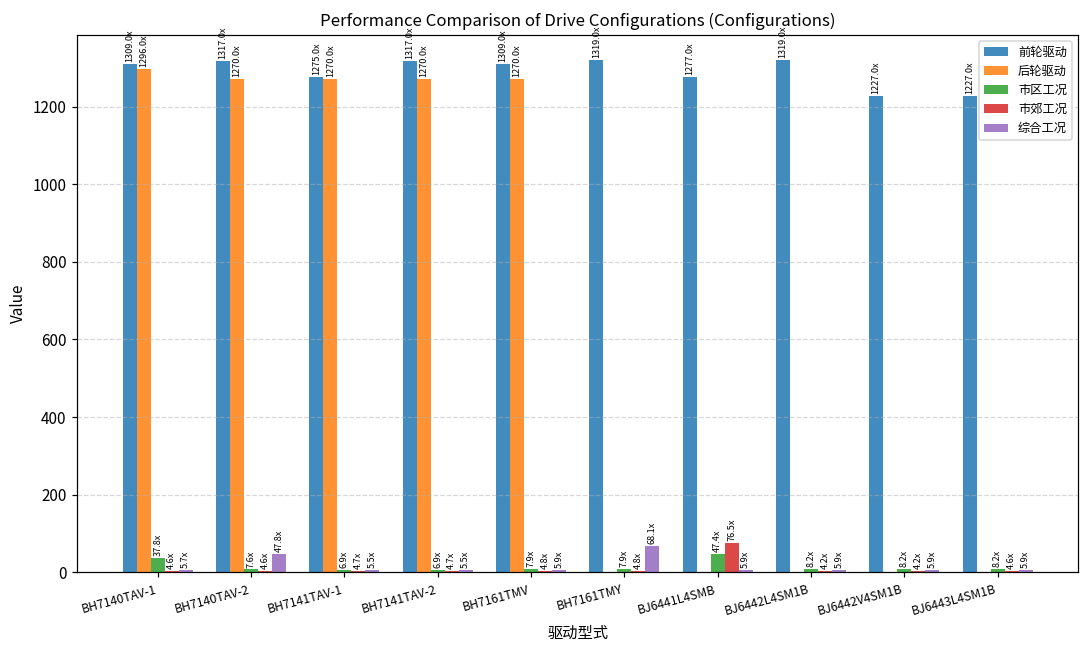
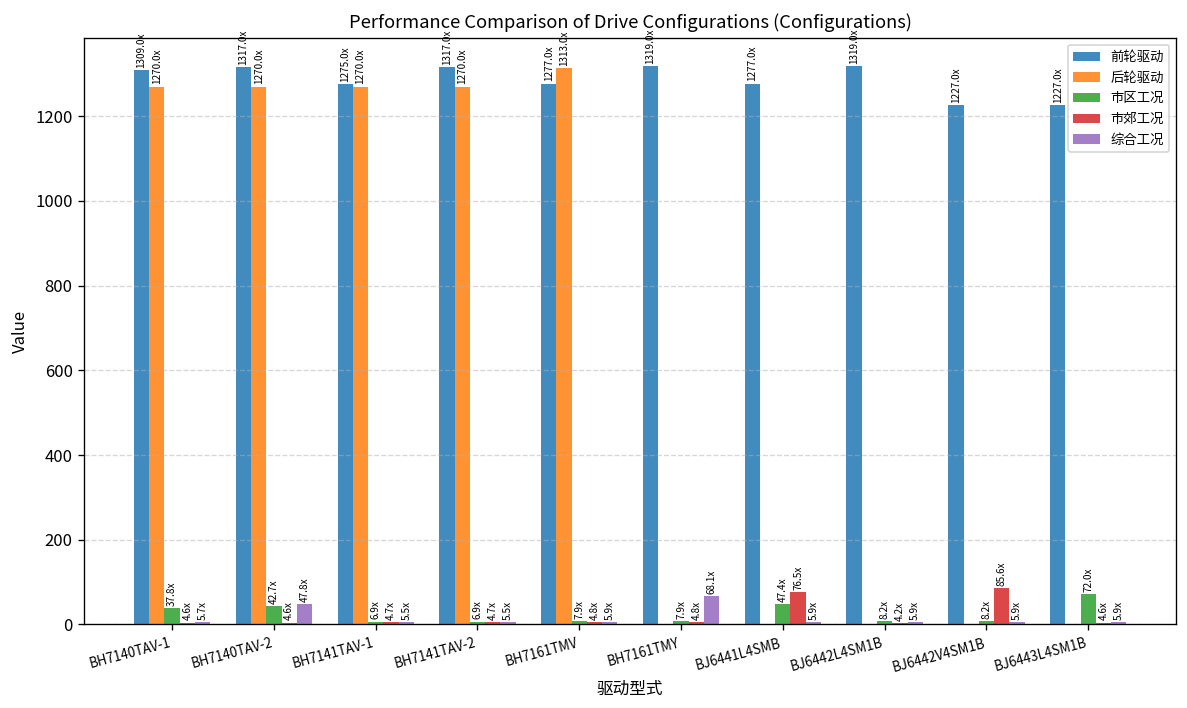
后轮驱动, BH7140TAV-1: 1296.0x -> 1270.0x
市区工况, BH7140TAV-2: 7.6x -> 42.7x
前轮驱动, BH7161TMV: 1309.0x -> 1277.0x
后轮驱动, BH7161TMV: 1270.0x -> 1313.0x
市郊工况, BJ6442V4SM1B: 4.2x -> 85.6x
市区工况, BJ6443L4SM1B: 8.2x -> 72.0x
